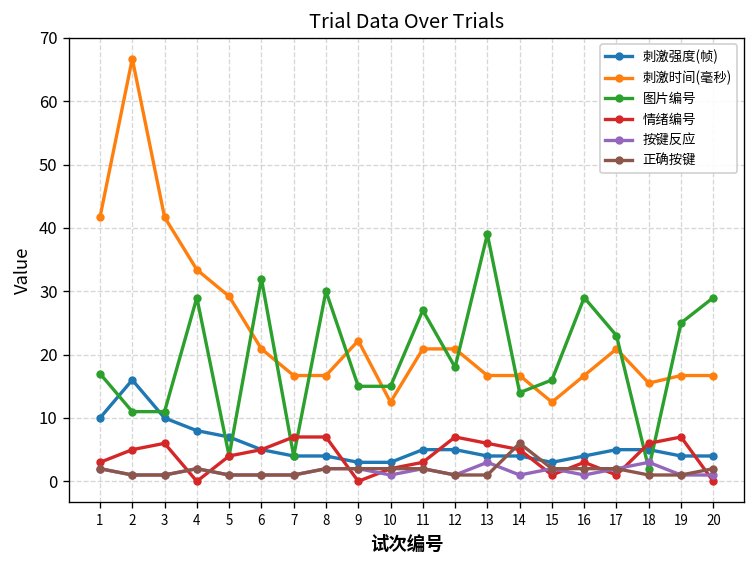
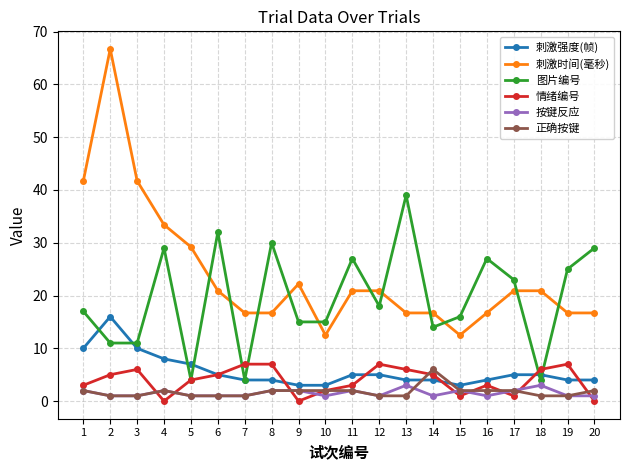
图片编号, 16: 29 -> 27
刺激时间(毫秒), 18: 16 -> 21
图片编号, 18: 2 -> 4
